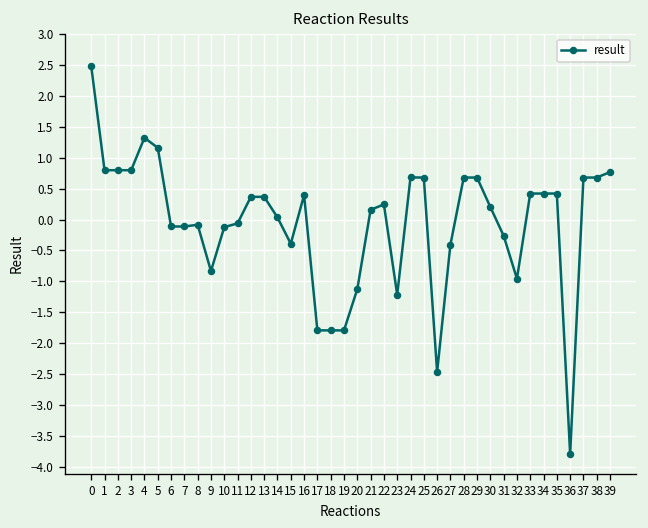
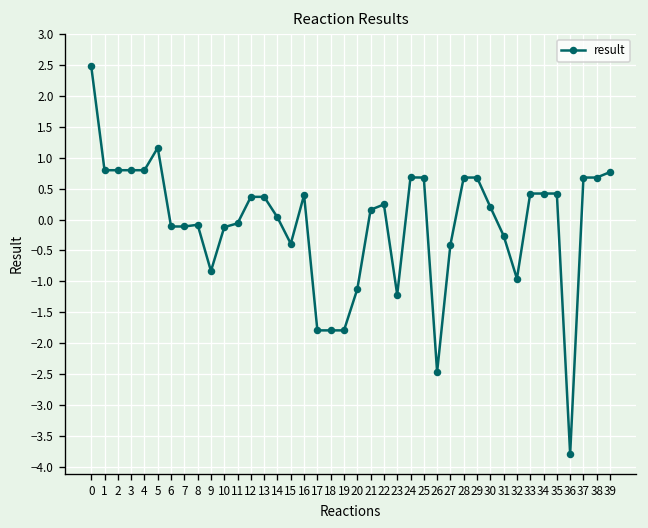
4: 1.3 -> 0.8
